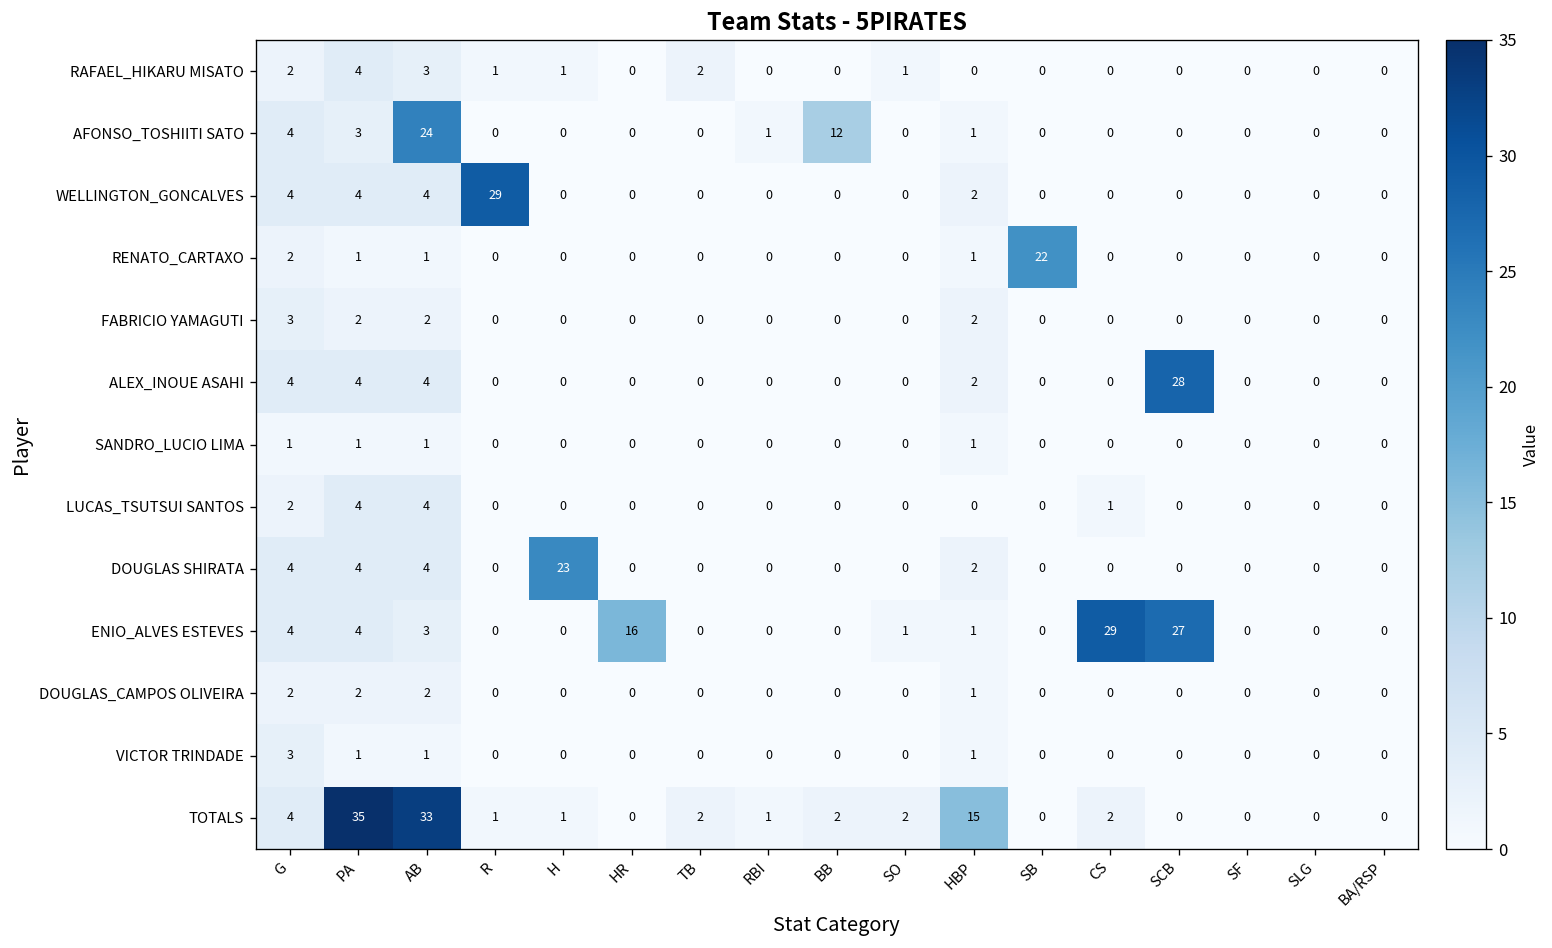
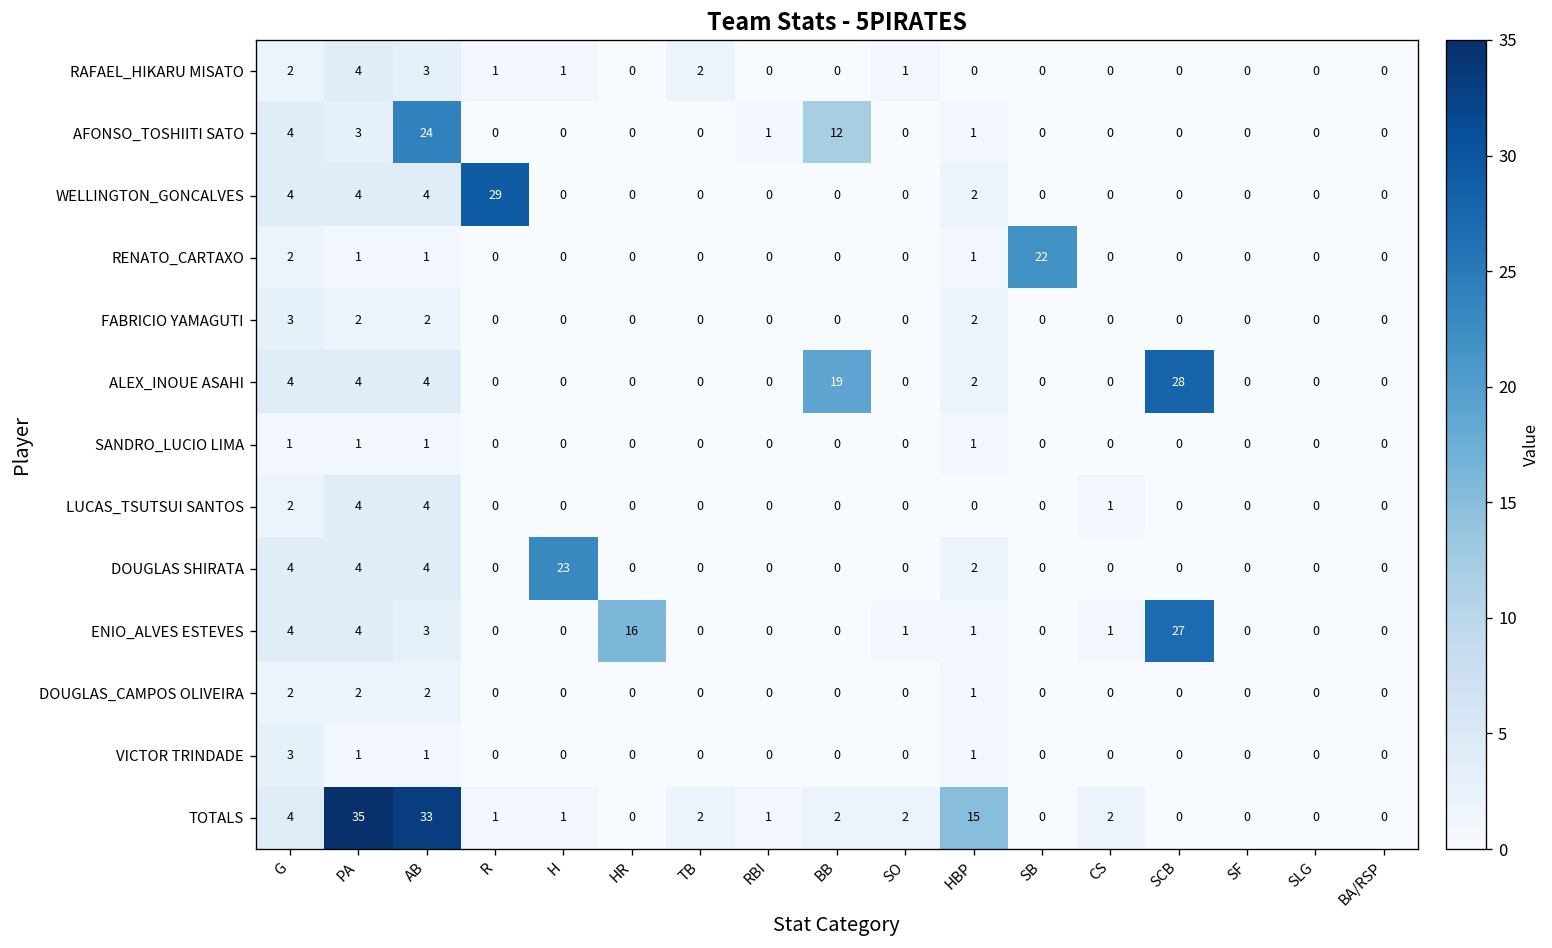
ALEX_INOUE ASAHI, BB: 0 -> 19
ENIO_ALVES ESTEVES, CS: 29 -> 1
